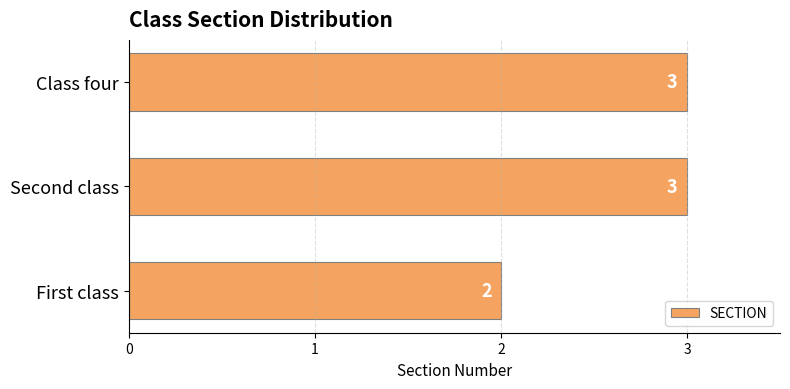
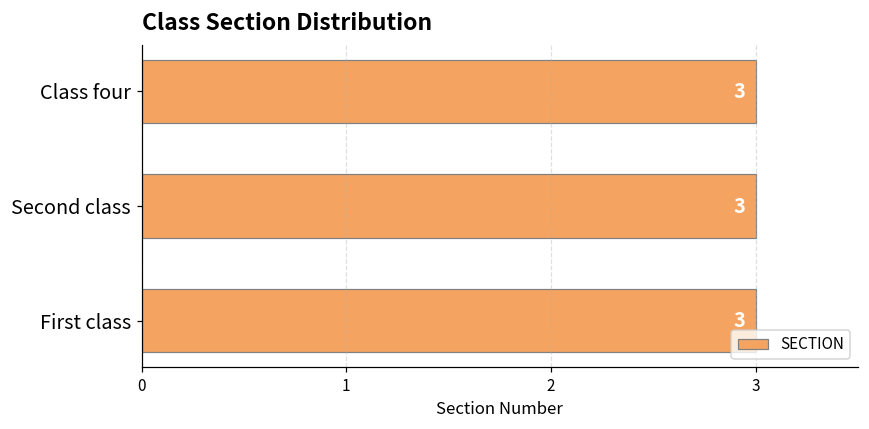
First class: 2 -> 3
